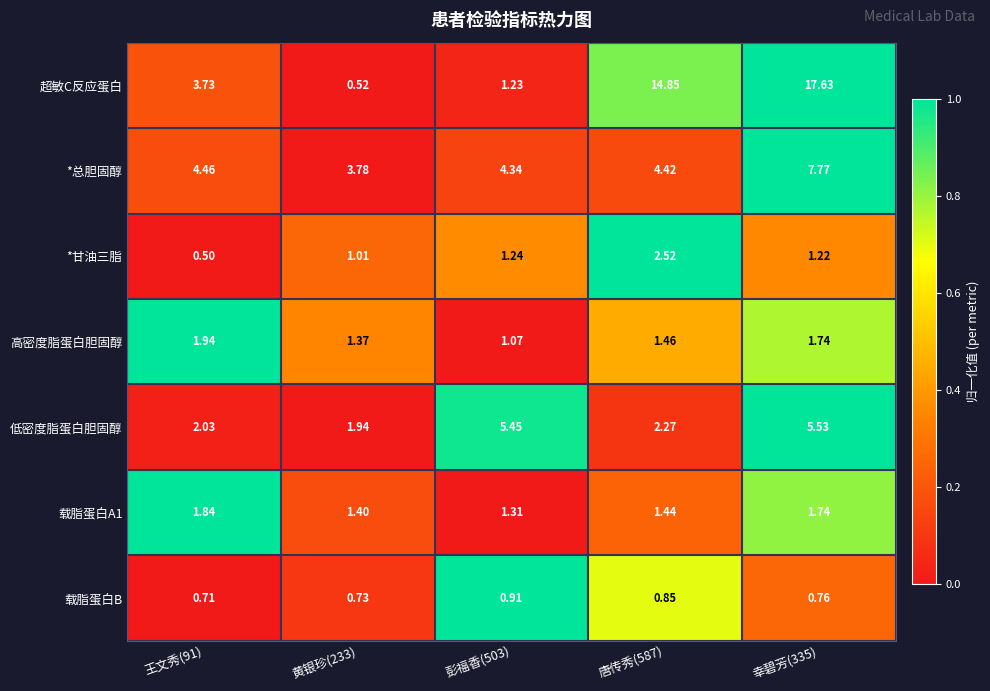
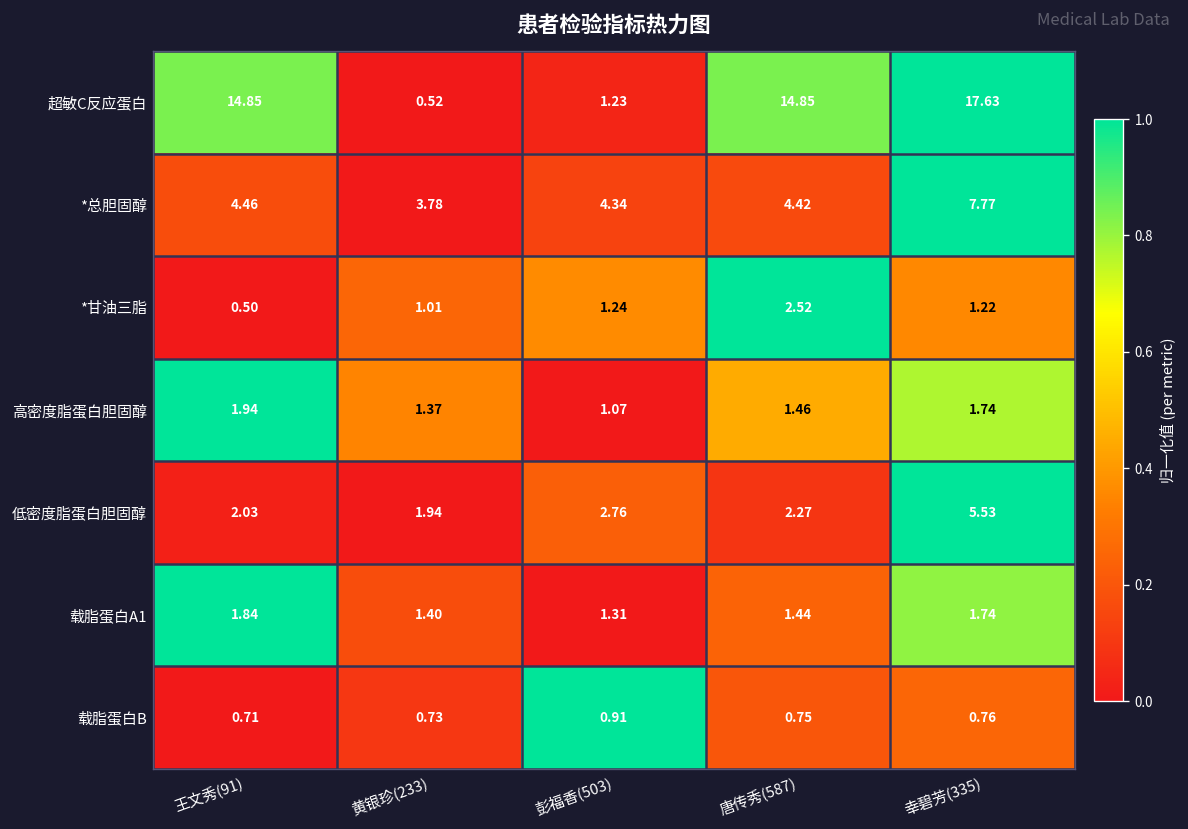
超敏C反应蛋白, 王文秀(91): 3.73 -> 14.85
低密度脂蛋白胆固醇, 彭福香(503): 5.45 -> 2.76
载脂蛋白B, 唐传秀(587): 0.85 -> 0.75
